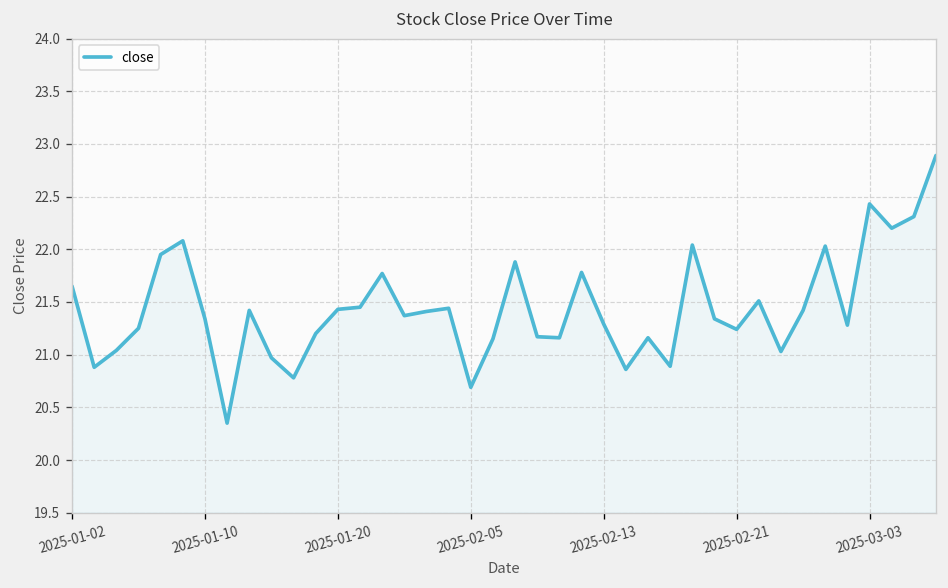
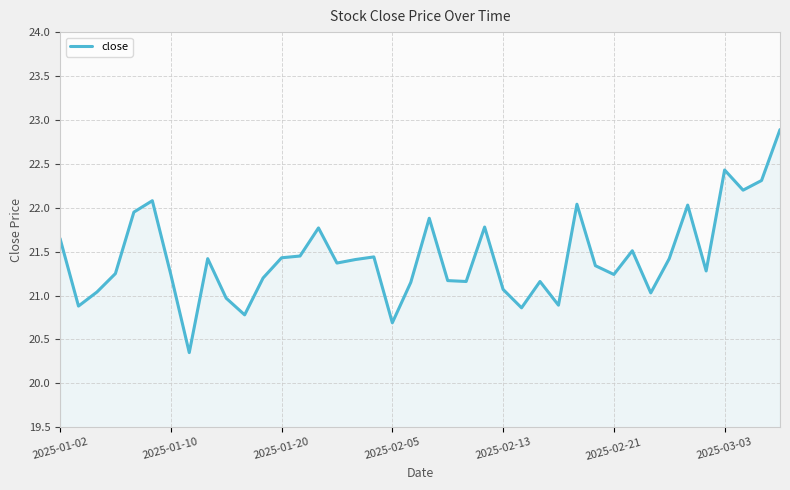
close, 2025-01-10: 21.3 -> 21.2
close, 2025-02-13: 21.3 -> 21.1
